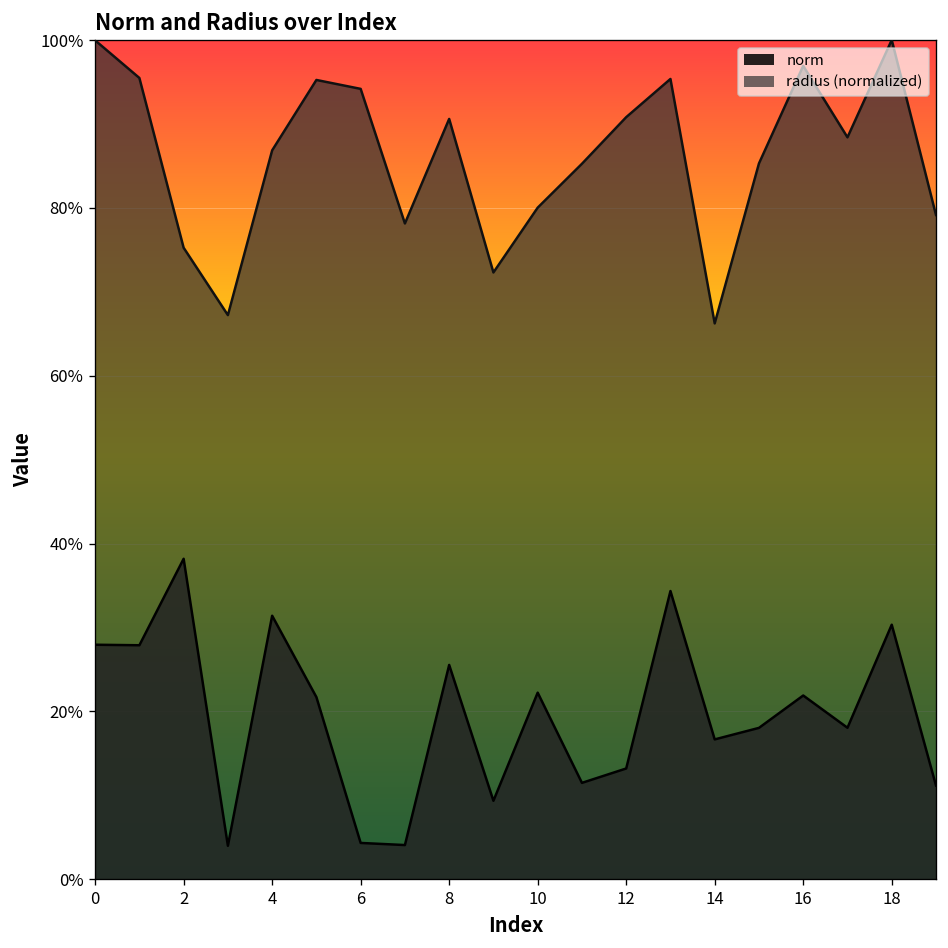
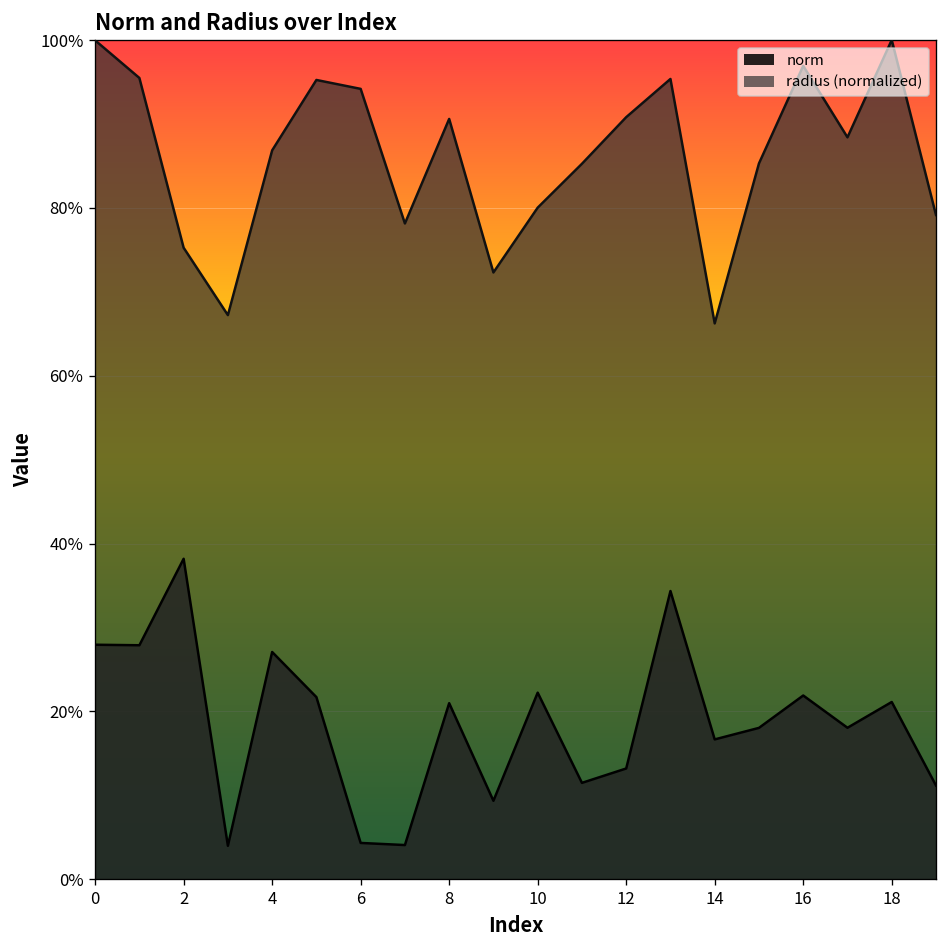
norm, 4: 31% -> 27%
norm, 8: 26% -> 21%
norm, 18: 30% -> 21%
